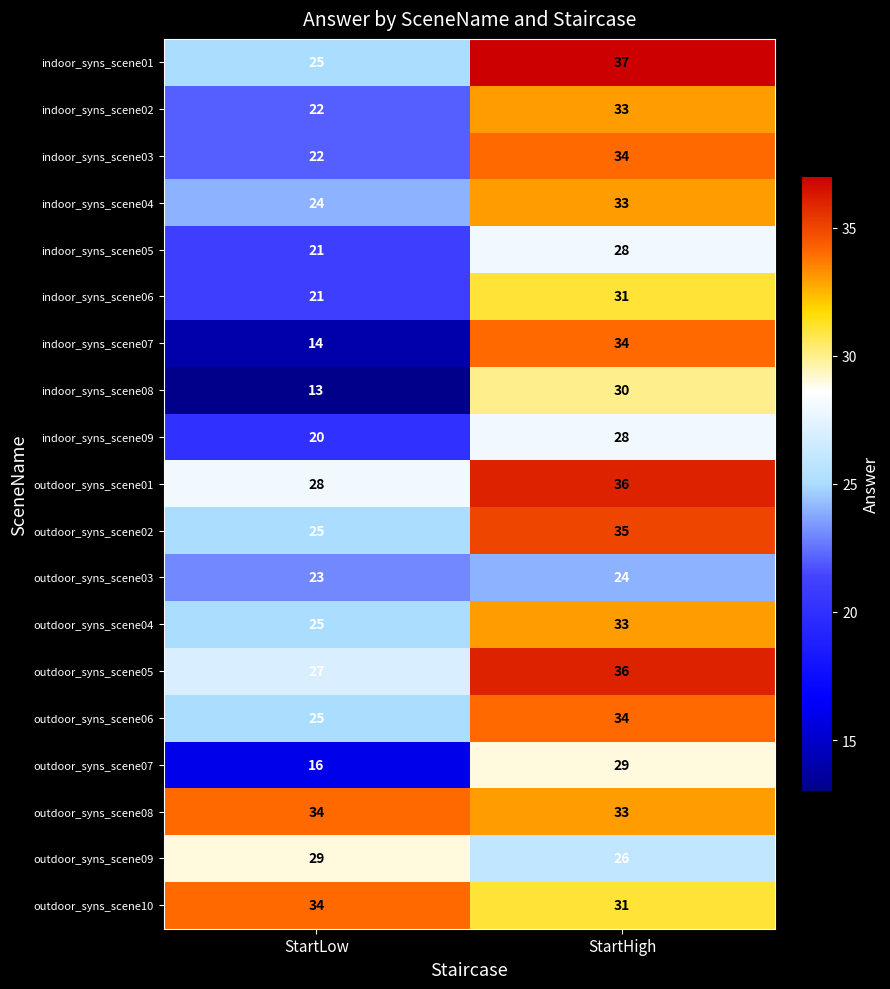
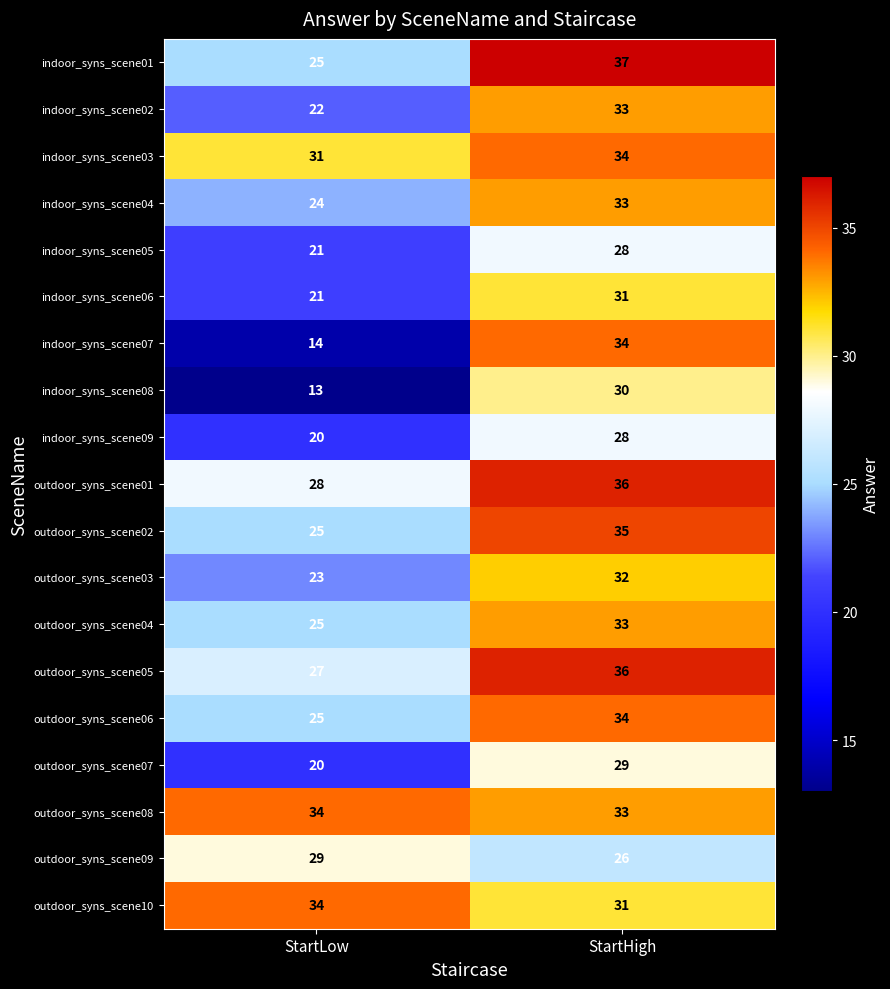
indoor_syns_scene03, StartLow: 22 -> 31
outdoor_syns_scene03, StartHigh: 24 -> 32
outdoor_syns_scene07, StartLow: 16 -> 20
